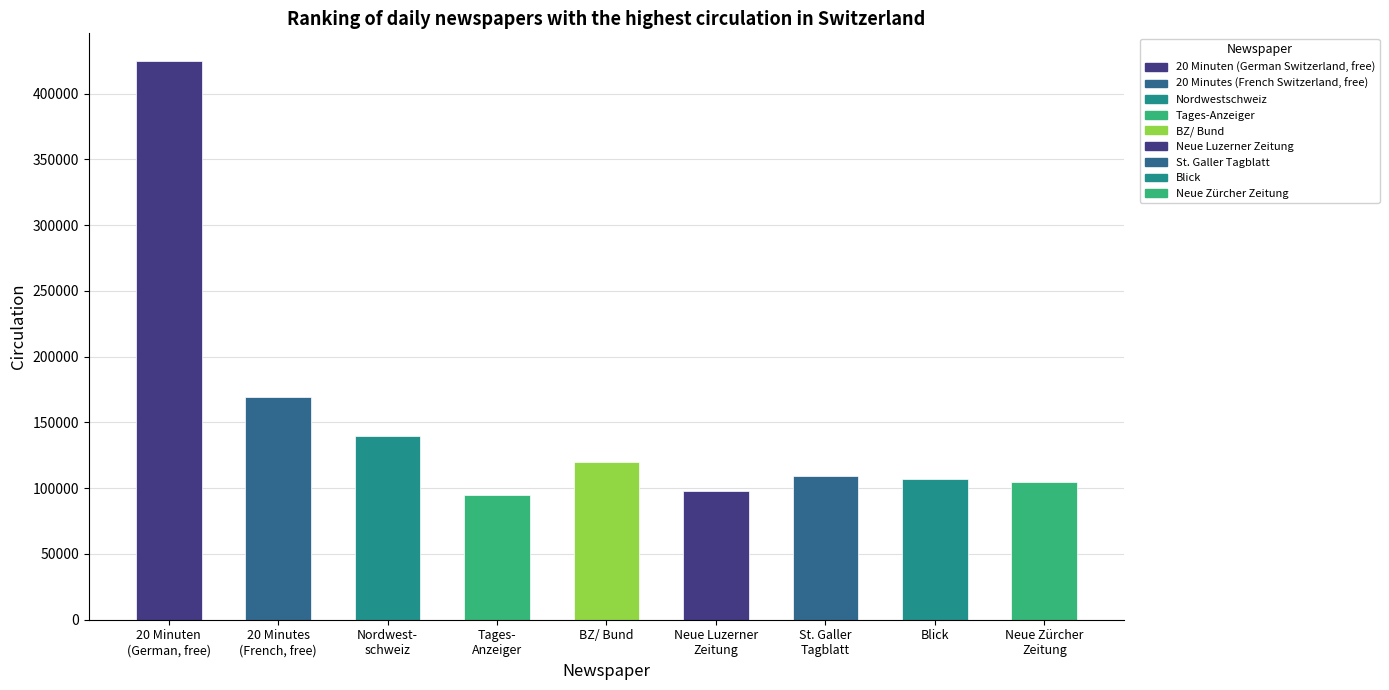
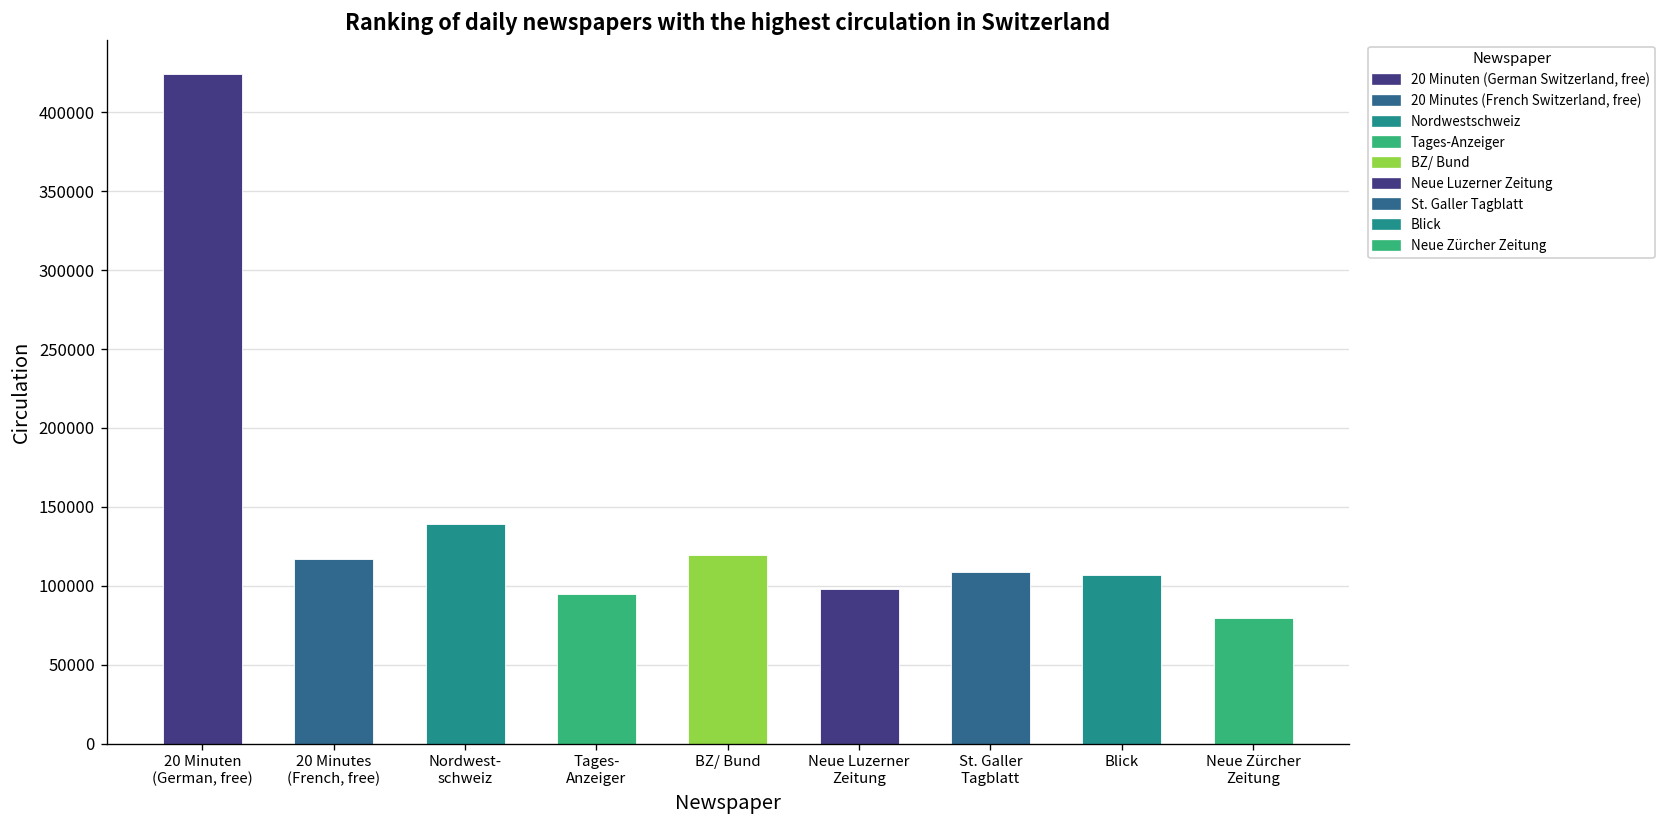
20 Minutes (French, free): 169000 -> 117000
Neue Zürcher Zeitung: 104000 -> 79000
